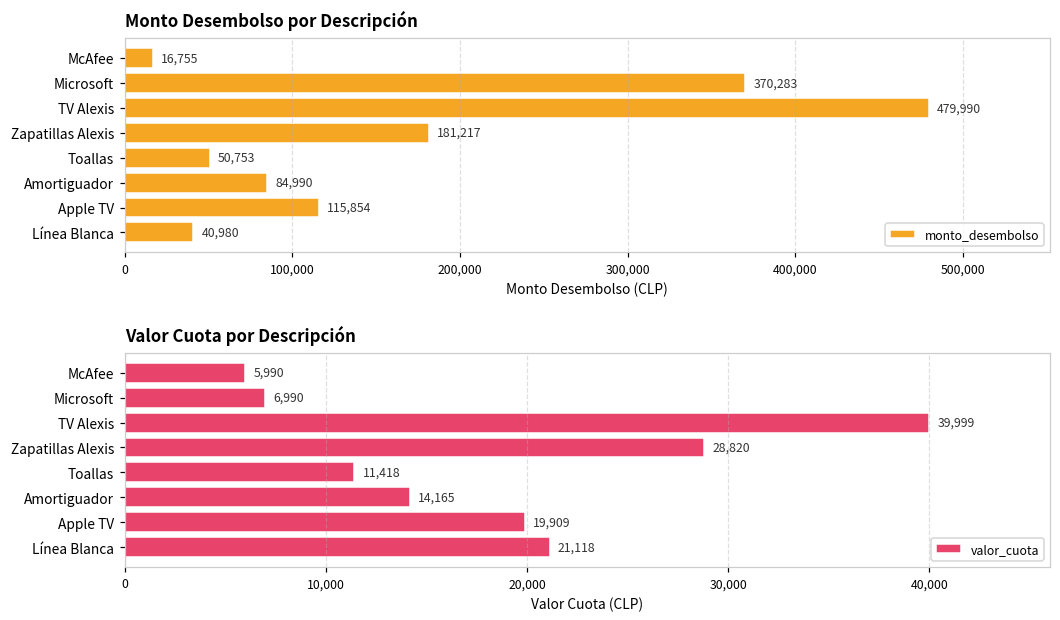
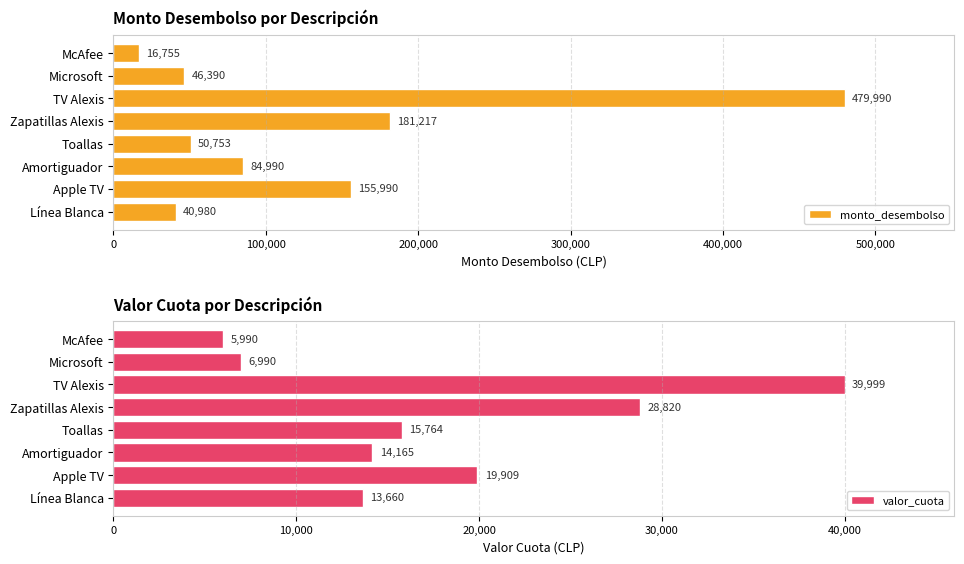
Monto Desembolso por Descripción, Microsoft: 370,283 -> 46,390
Monto Desembolso por Descripción, Apple TV: 115,854 -> 155,990
Valor Cuota por Descripción, Toallas: 11,418 -> 15,764
Valor Cuota por Descripción, Línea Blanca: 21,118 -> 13,660
